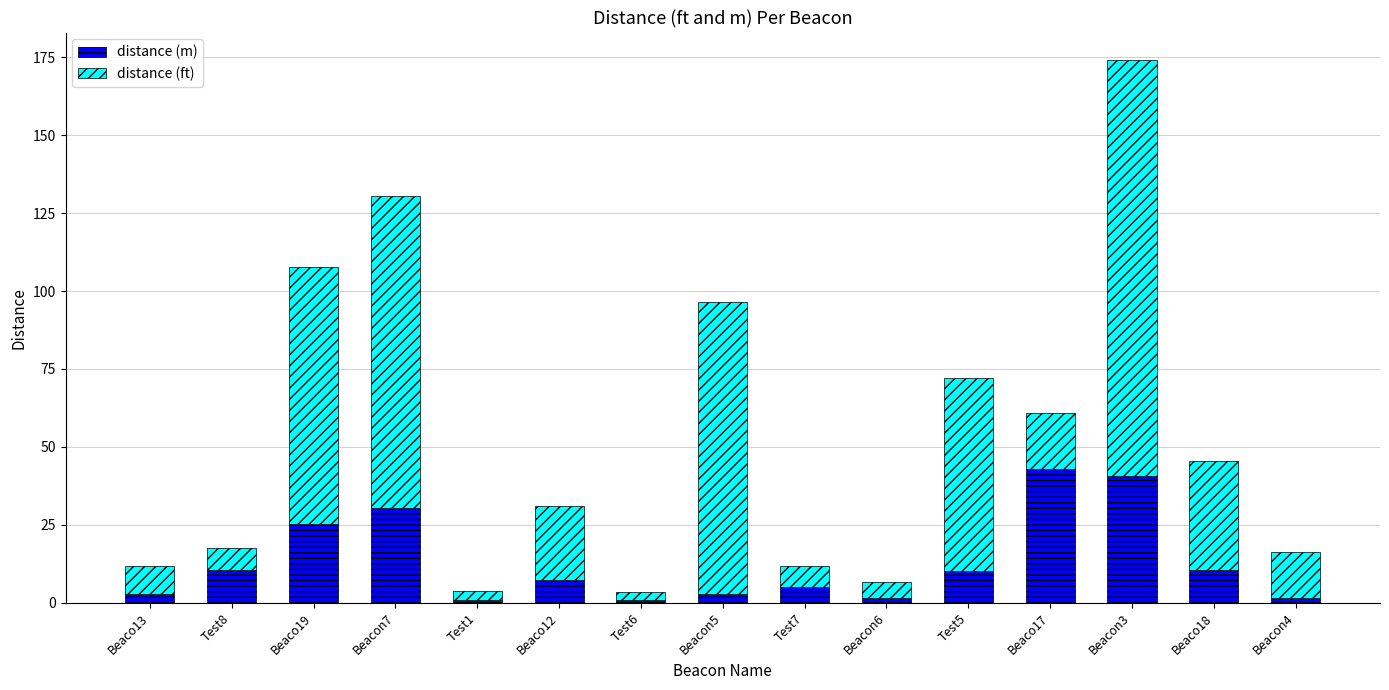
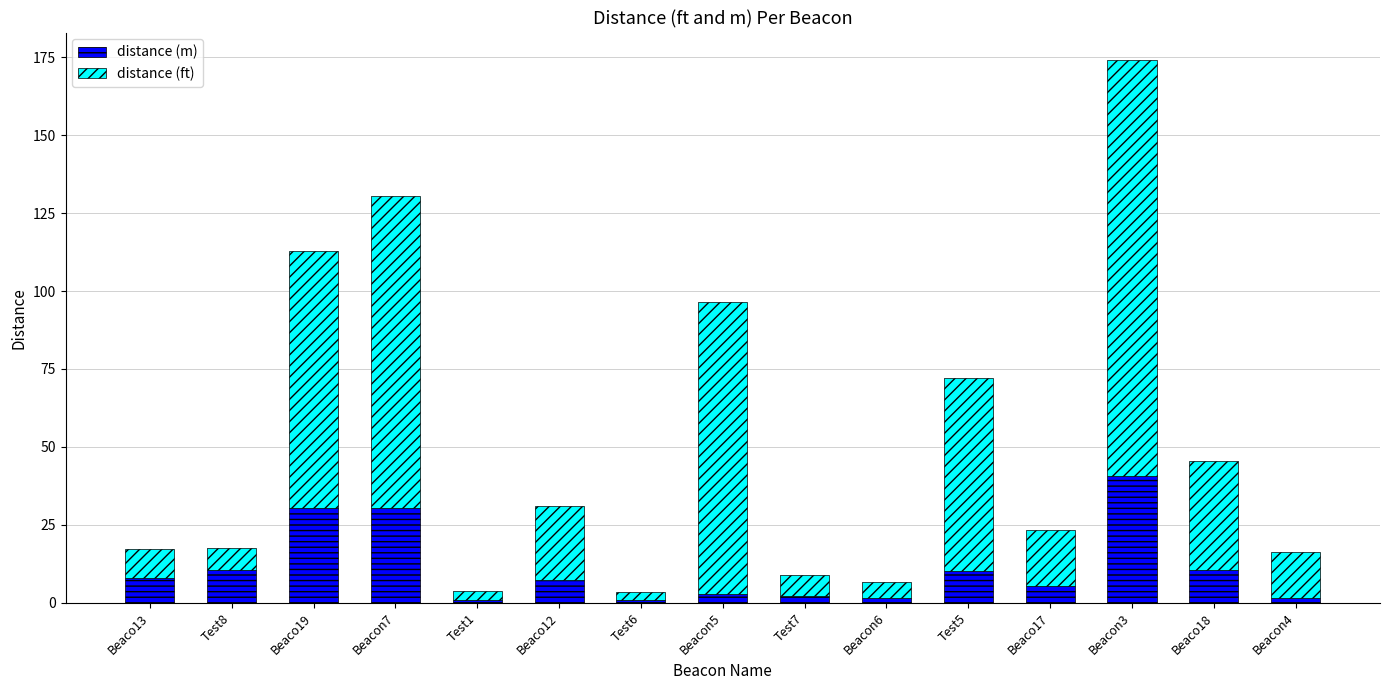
distance (m), Beaco13: 3 -> 8
distance (m), Beaco19: 25 -> 30
distance (m), Test7: 5 -> 2
distance (m), Beaco17: 43 -> 5
